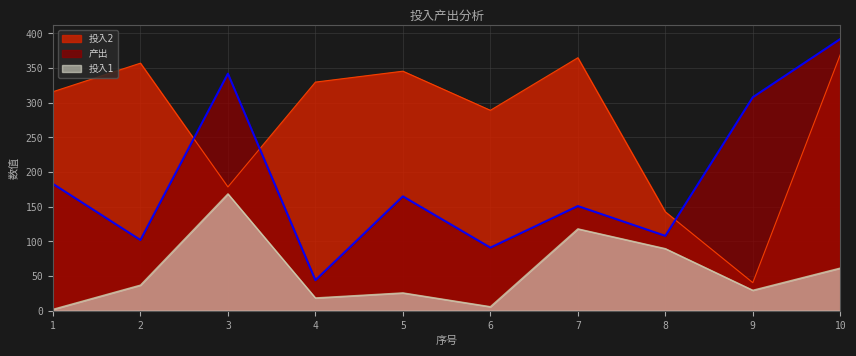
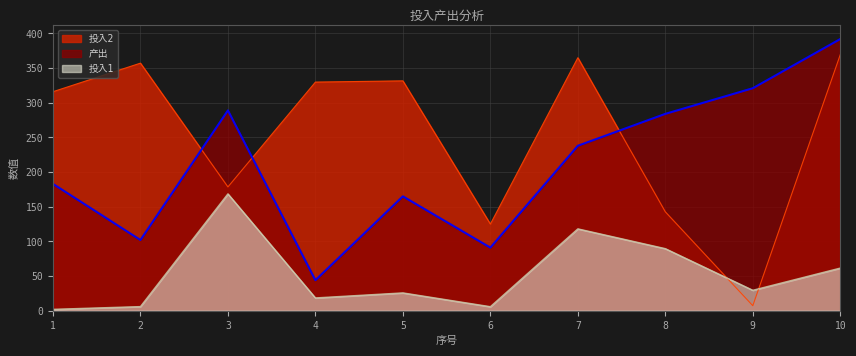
投入1, 2: 40 -> 10
产出, 3: 340 -> 290
投入2, 5: 350 -> 330
投入2, 6: 290 -> 120
产出, 7: 150 -> 240
产出, 8: 110 -> 280
投入2, 9: 40 -> 10
产出, 9: 310 -> 320
